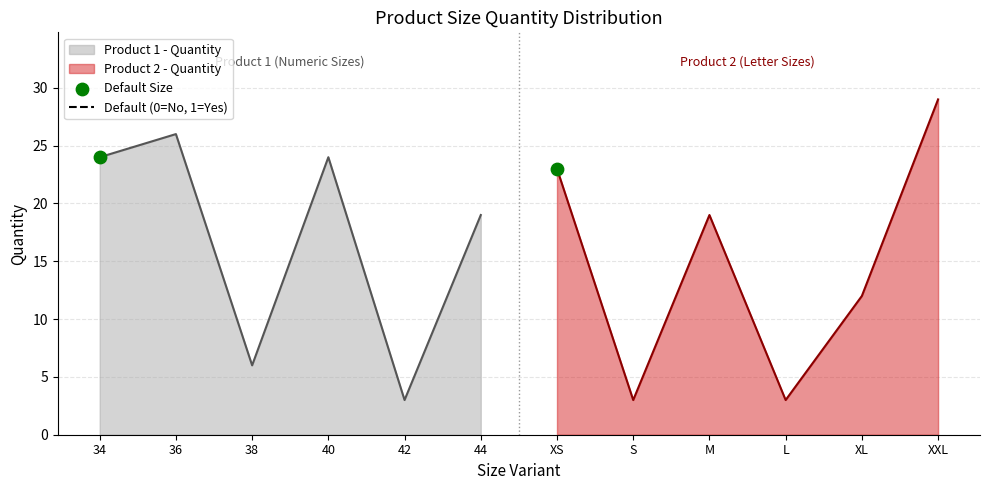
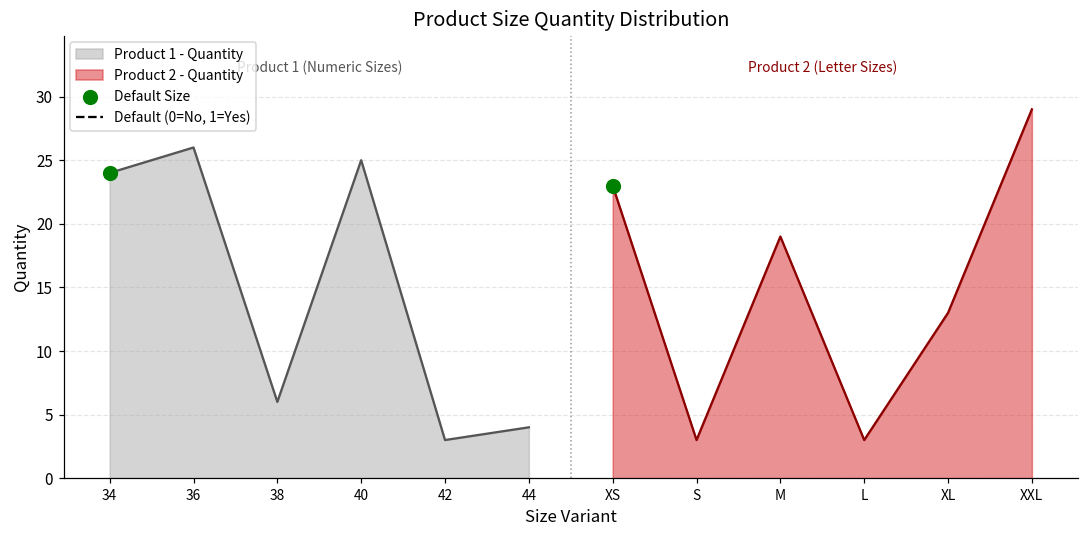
Product 1 - Quantity, 40: 24 -> 25
Product 1 - Quantity, 44: 19 -> 4
Product 2 - Quantity, XL: 12 -> 13
